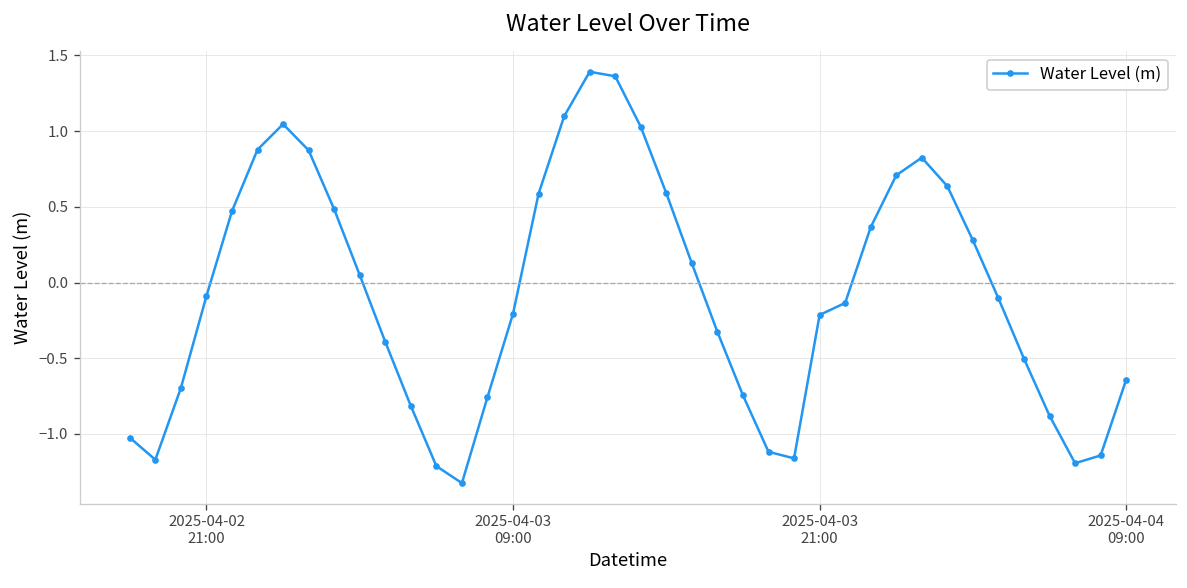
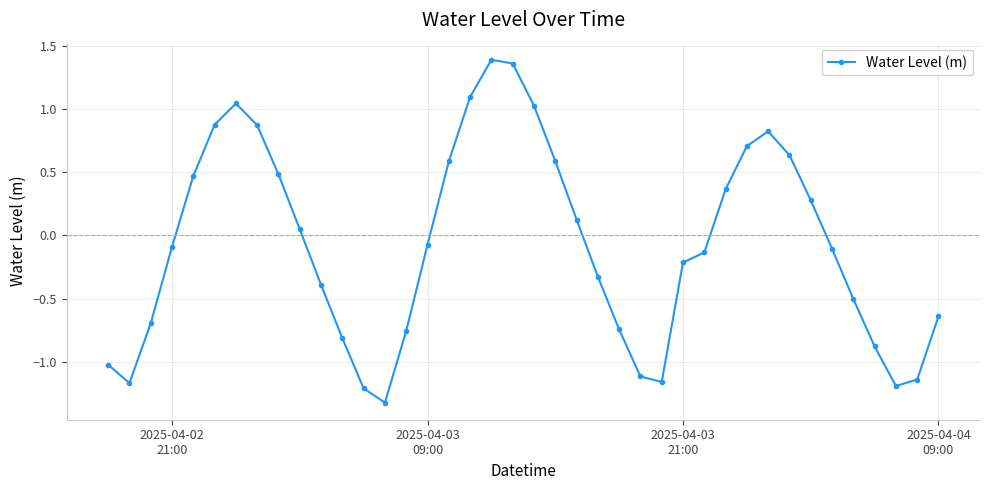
2025-04-03 09:00: -0.21 -> -0.07
